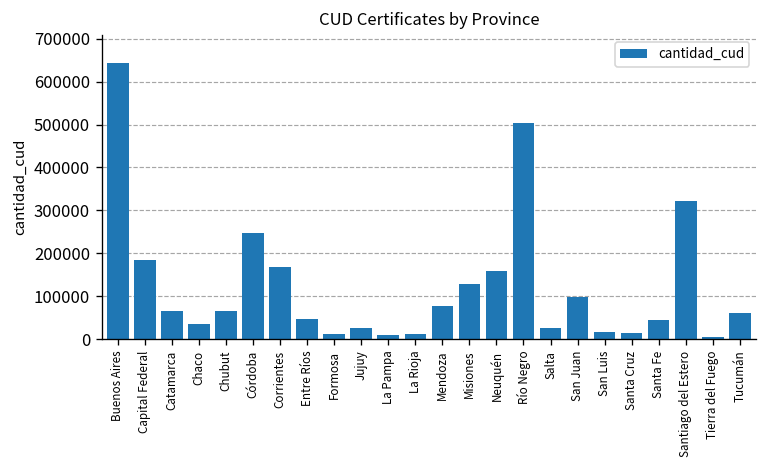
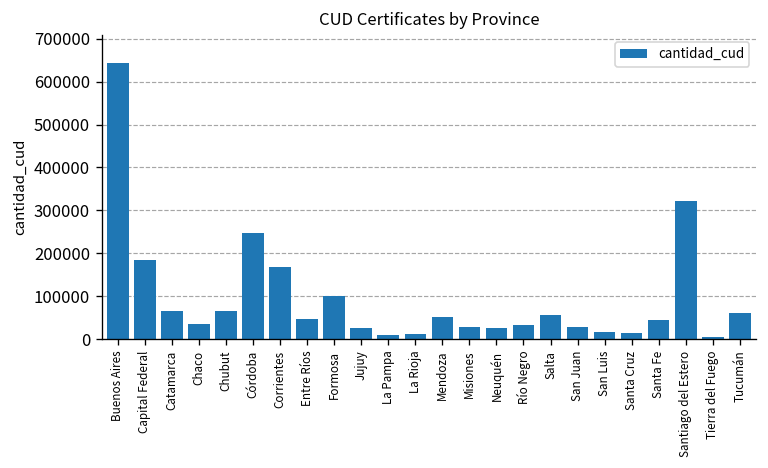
Formosa: 10000 -> 100000
Mendoza: 80000 -> 50000
Misiones: 130000 -> 30000
Neuquén: 160000 -> 30000
Río Negro: 500000 -> 30000
Salta: 20000 -> 50000
San Juan: 100000 -> 30000
